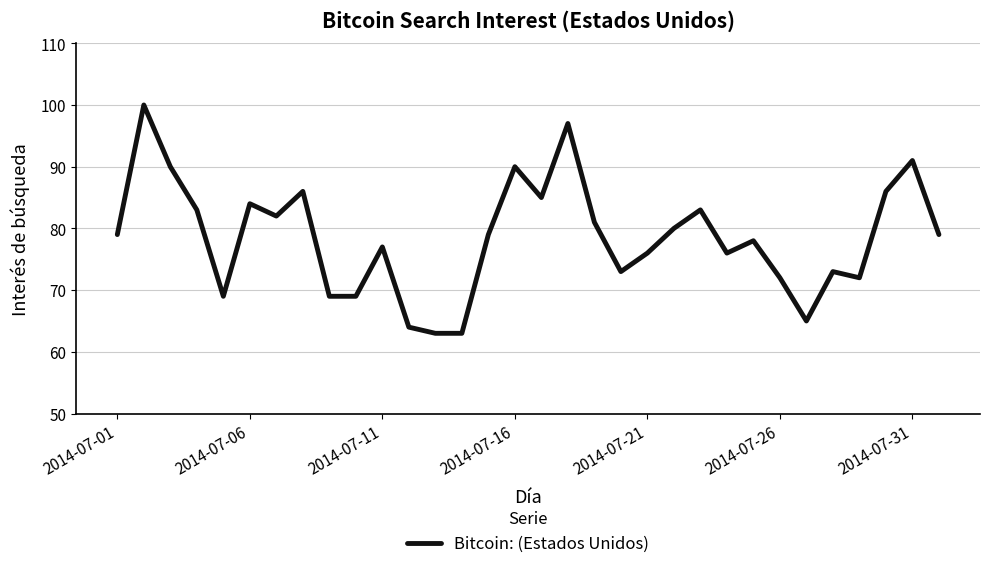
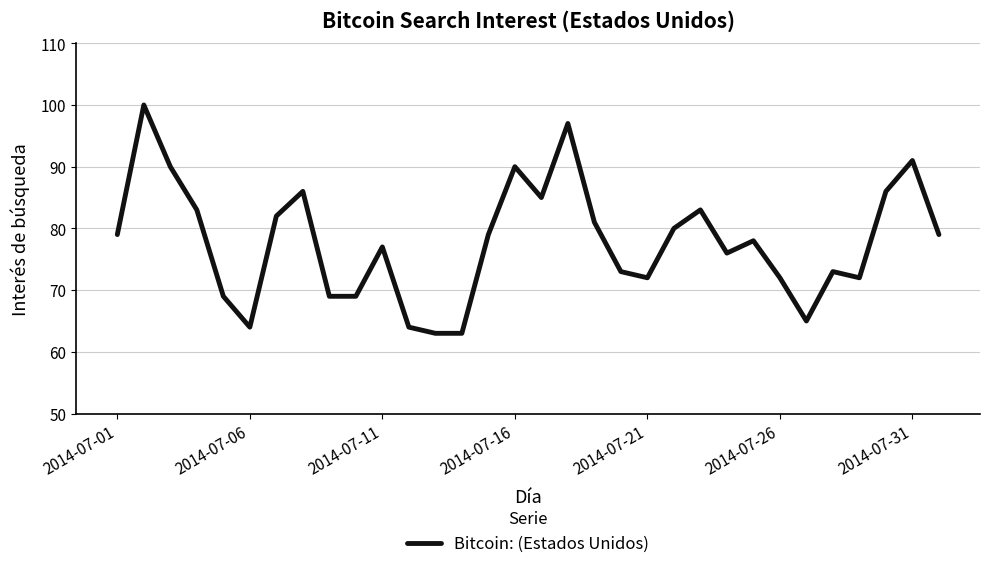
2014-07-06: 84 -> 64
2014-07-21: 76 -> 72
